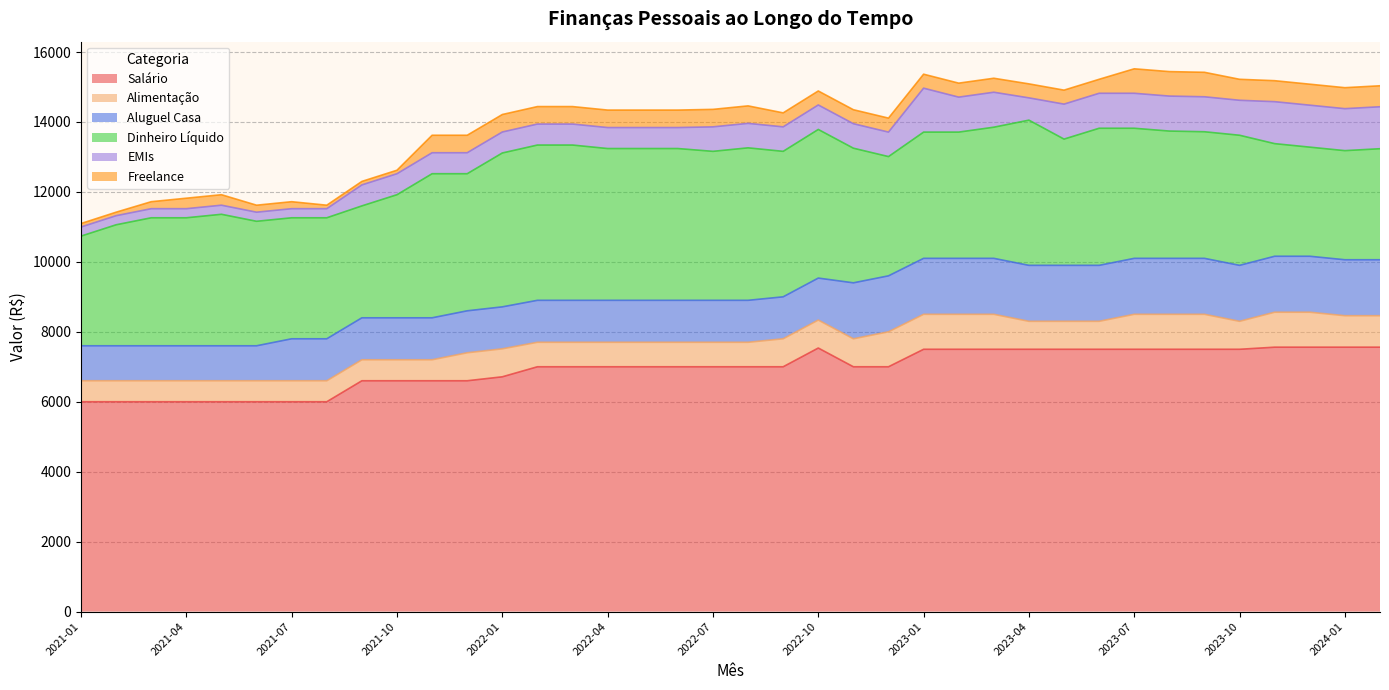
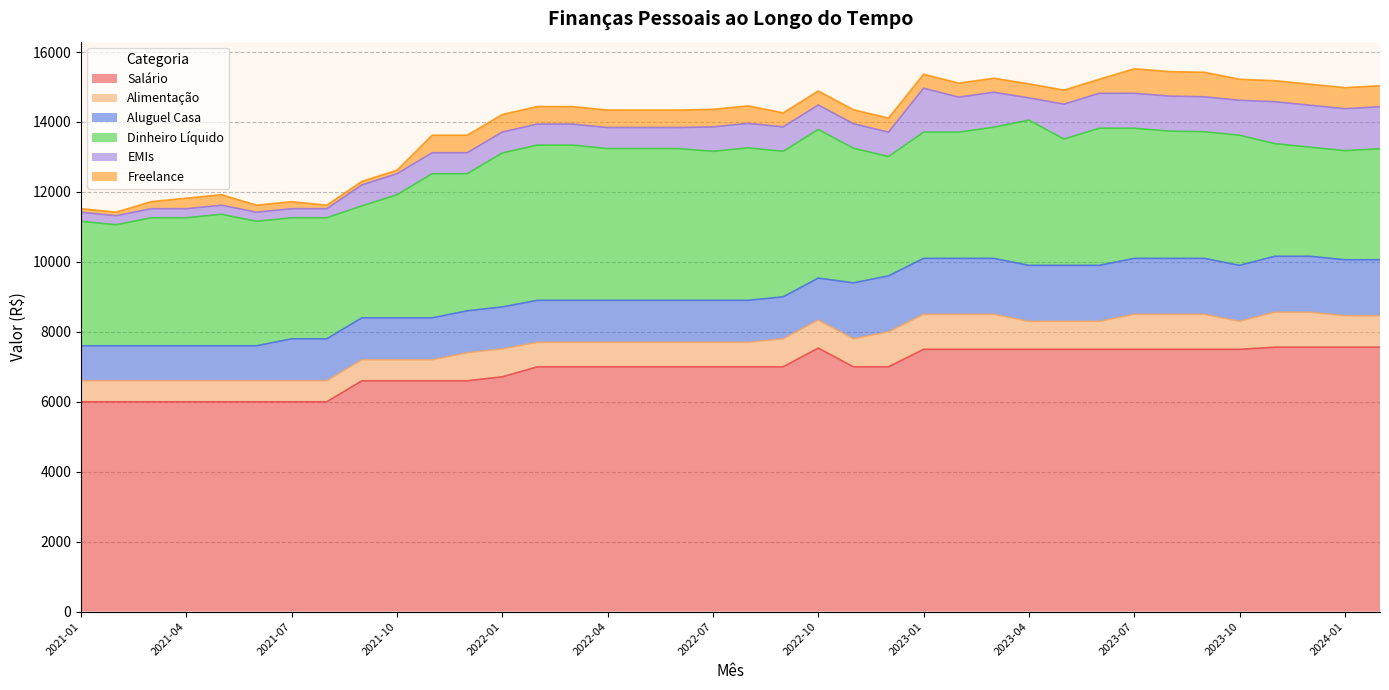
Dinheiro Líquido, 2021-01: 3100 -> 3600
